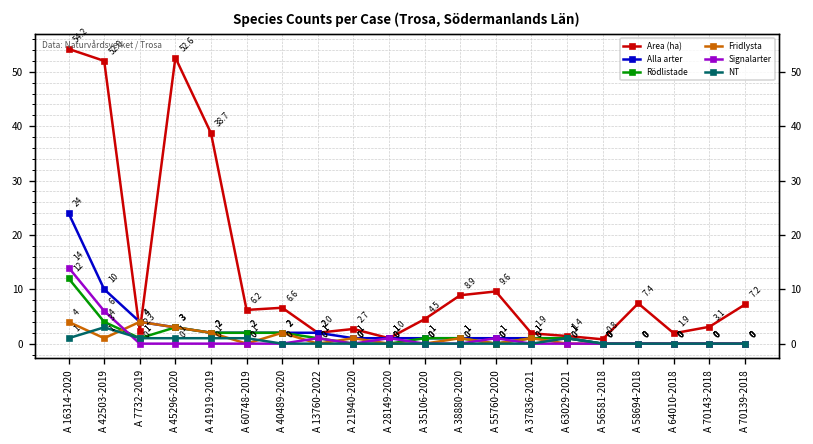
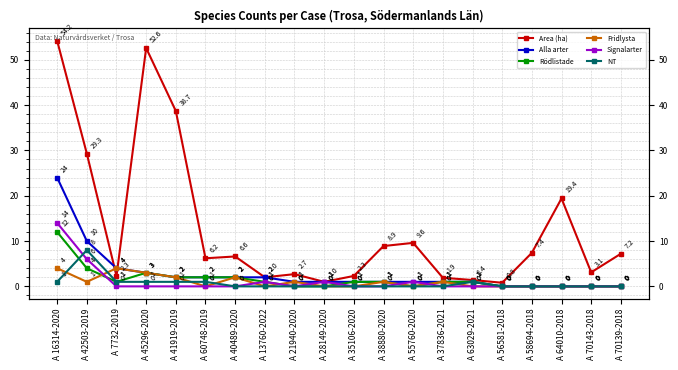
Area (ha), A 42503-2019: 52.0 -> 29.3
NT, A 42503-2019: 3 -> 8
Area (ha), A 35106-2020: 4.5 -> 2.3
Area (ha), A 64010-2018: 1.9 -> 19.4
